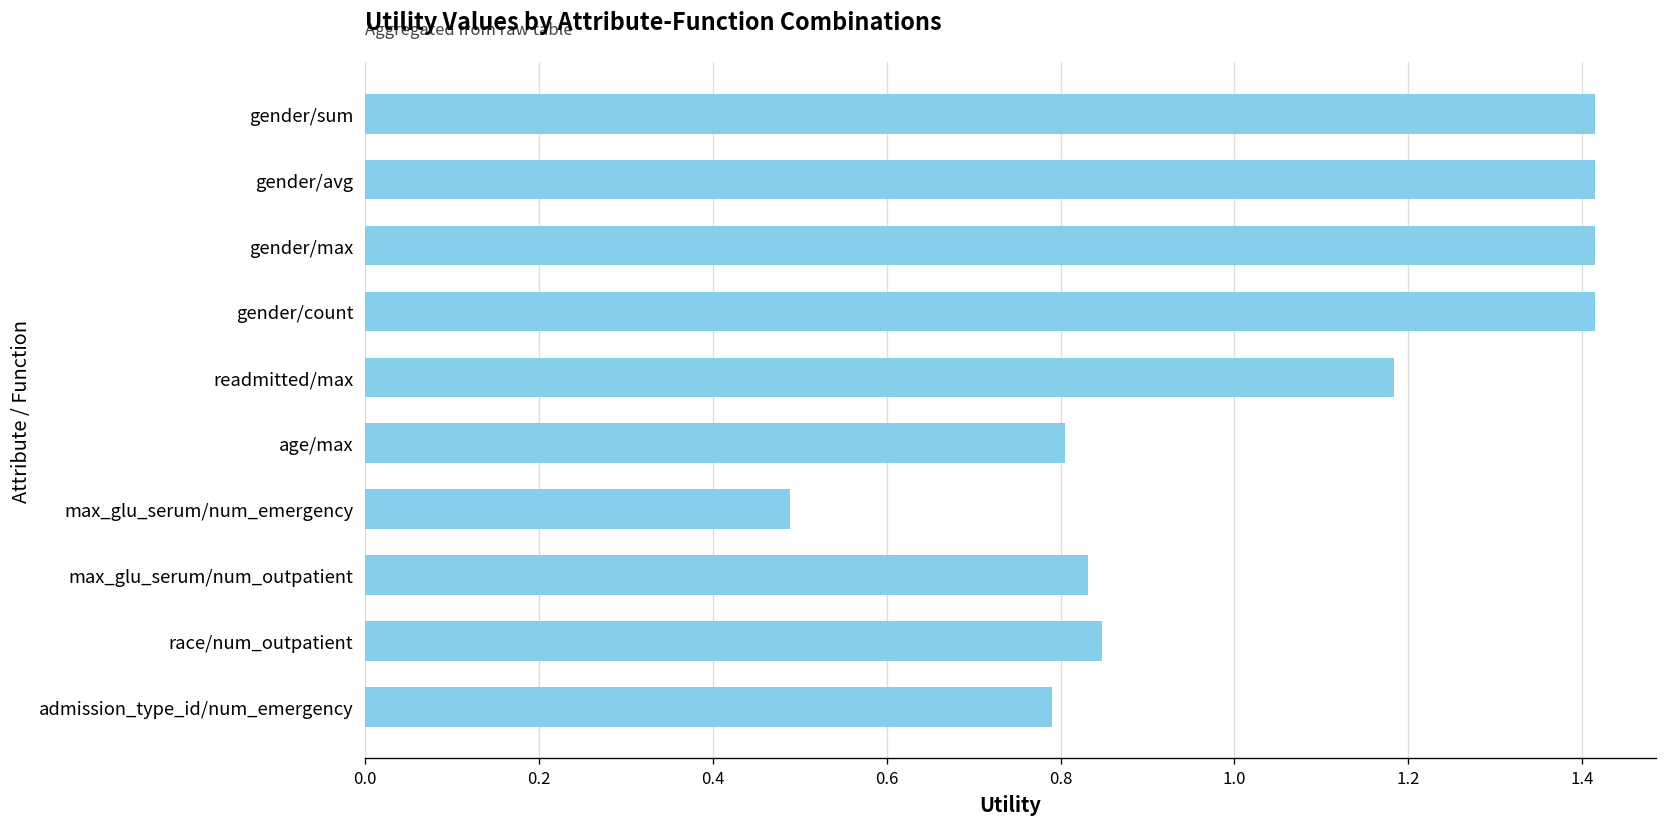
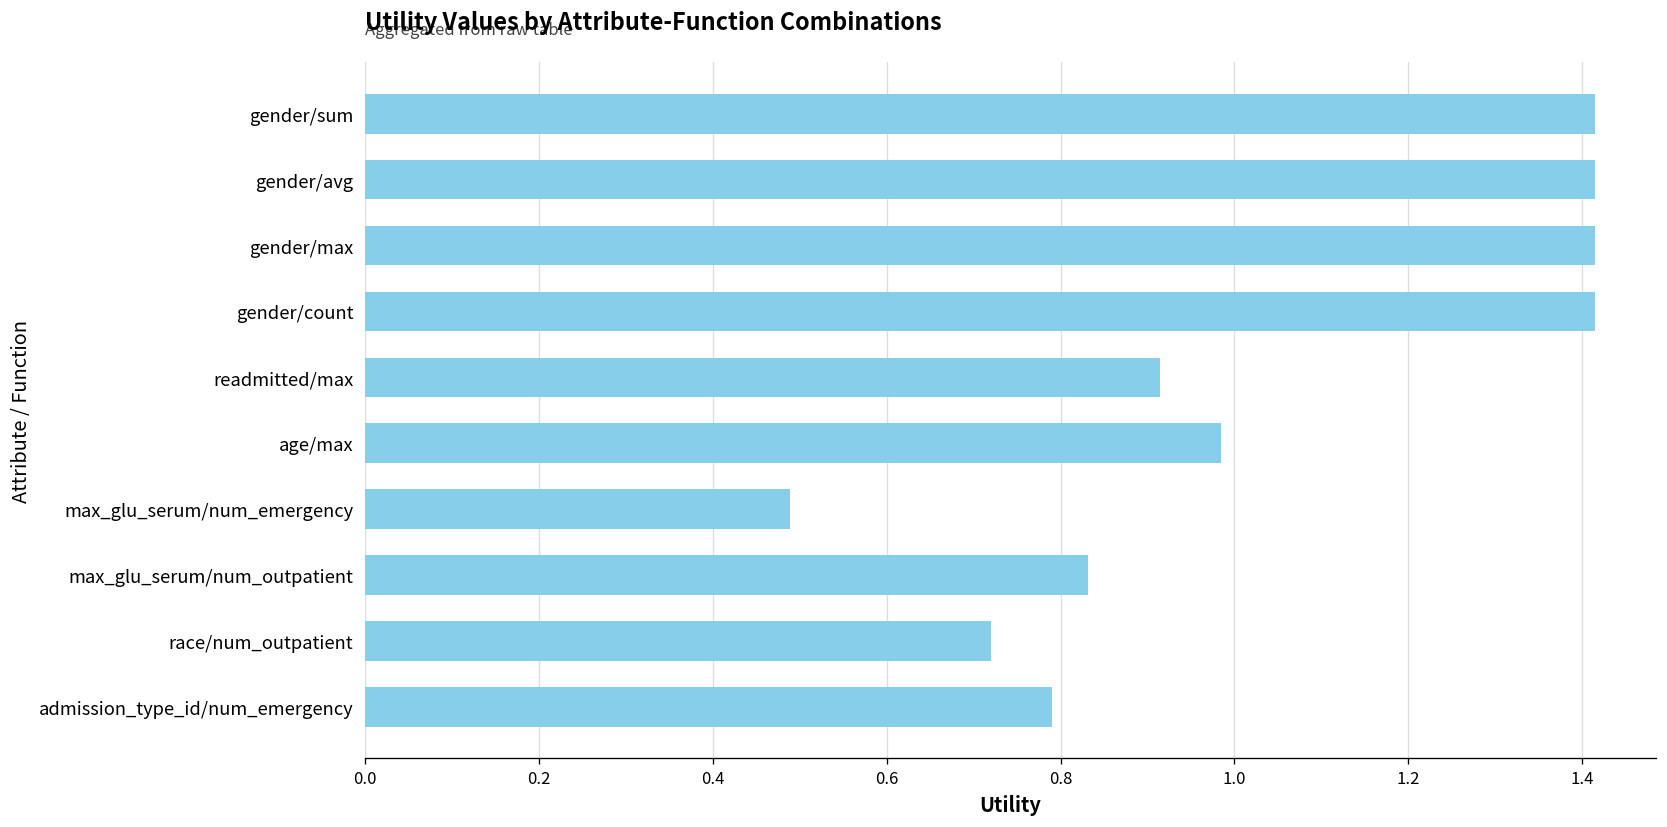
readmitted/max: 1.18 -> 0.91
age/max: 0.80 -> 0.98
race/num_outpatient: 0.85 -> 0.72
